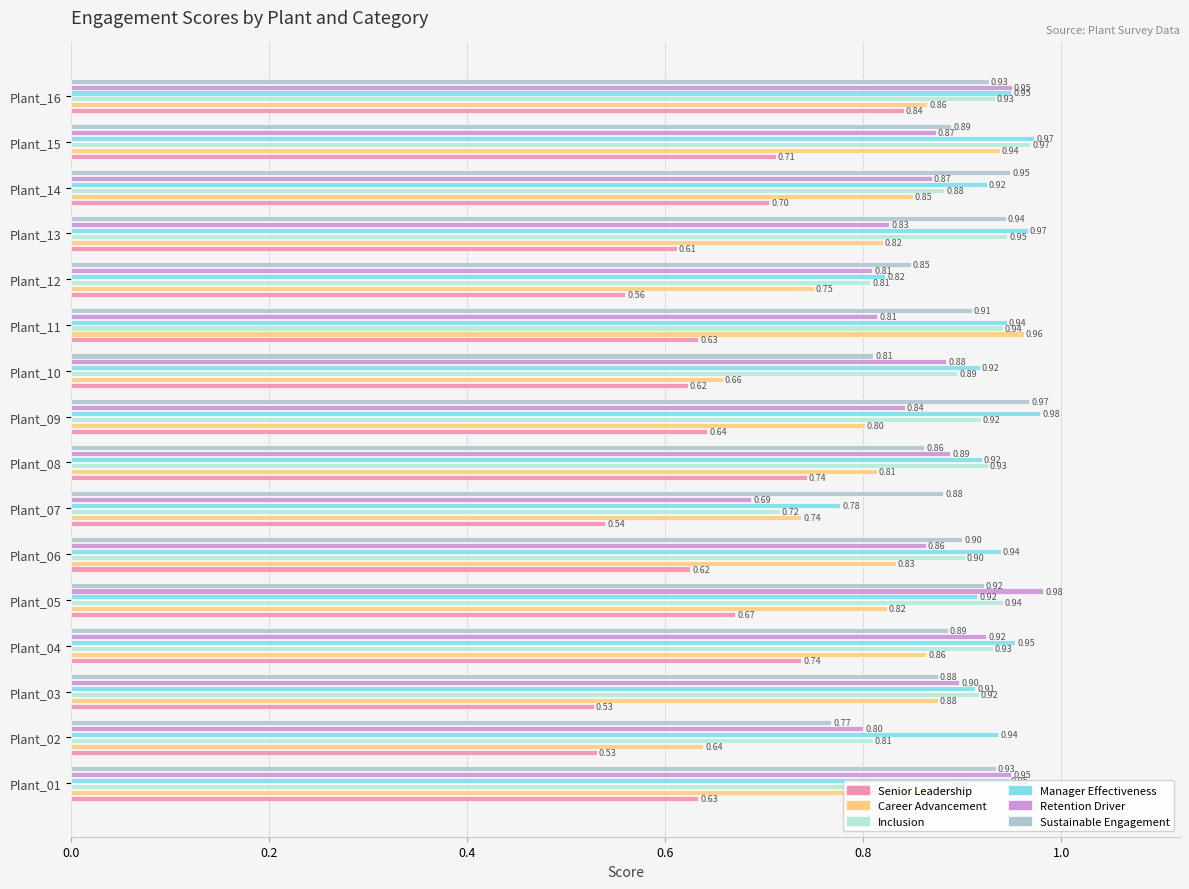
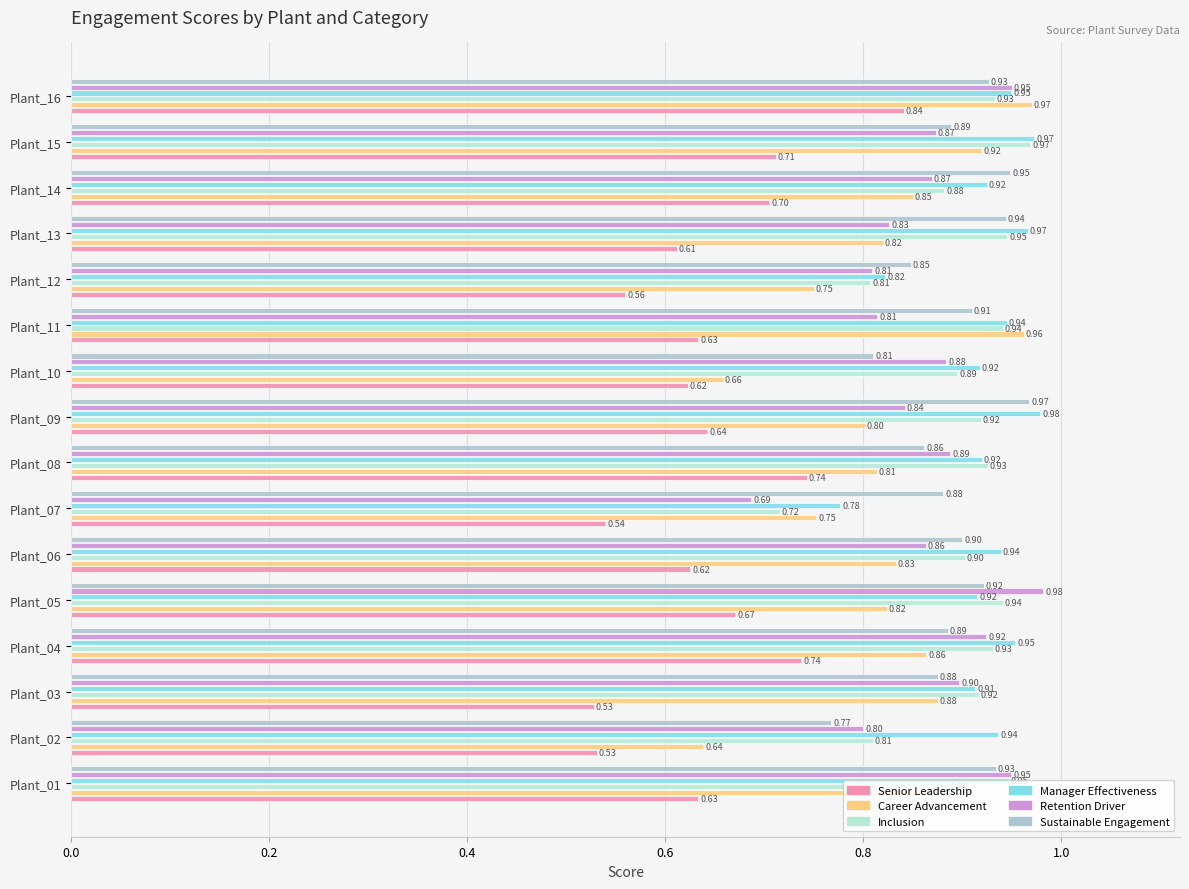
Career Advancement, Plant_16: 0.86 -> 0.97
Career Advancement, Plant_15: 0.94 -> 0.92
Career Advancement, Plant_07: 0.74 -> 0.75
